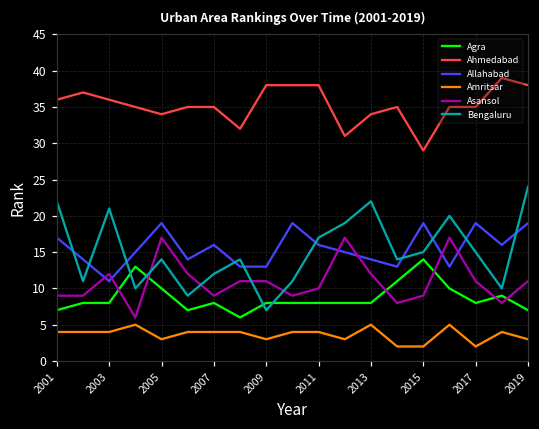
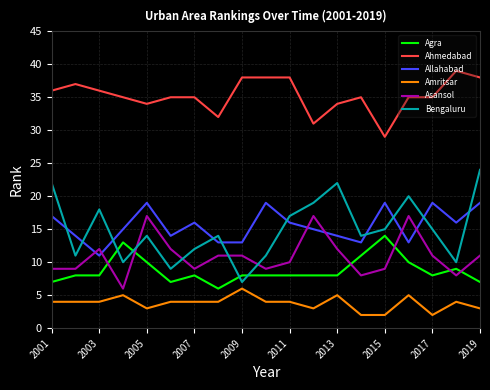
Bengaluru, 2003: 21 -> 18
Amritsar, 2009: 3 -> 6
